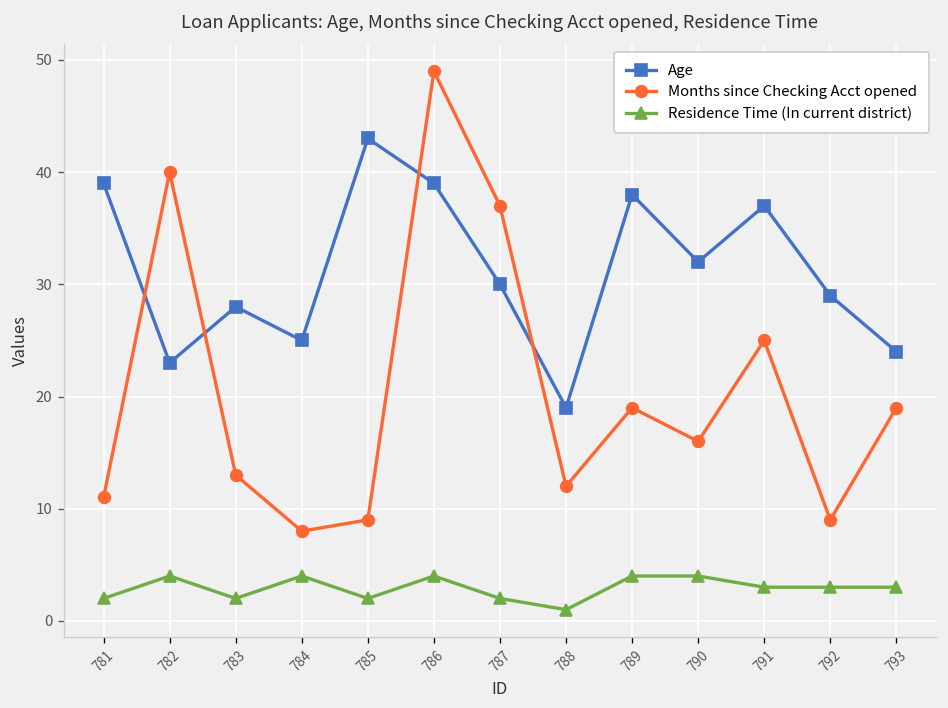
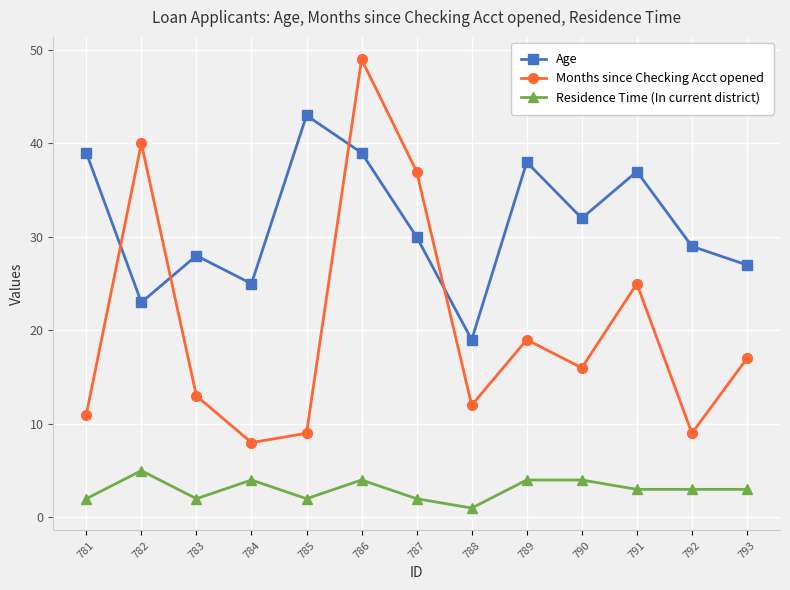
Residence Time (In current district), 782: 4 -> 5
Age, 793: 24 -> 27
Months since Checking Acct opened, 793: 19 -> 17
